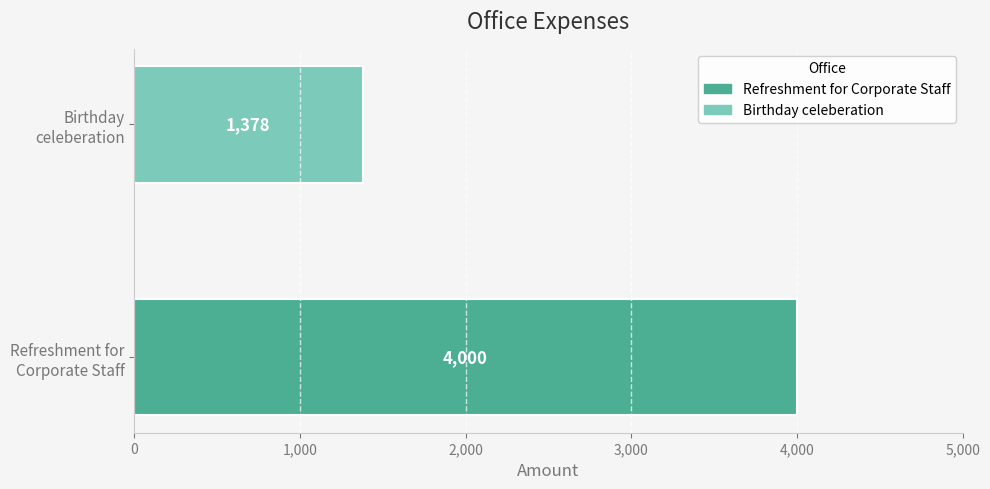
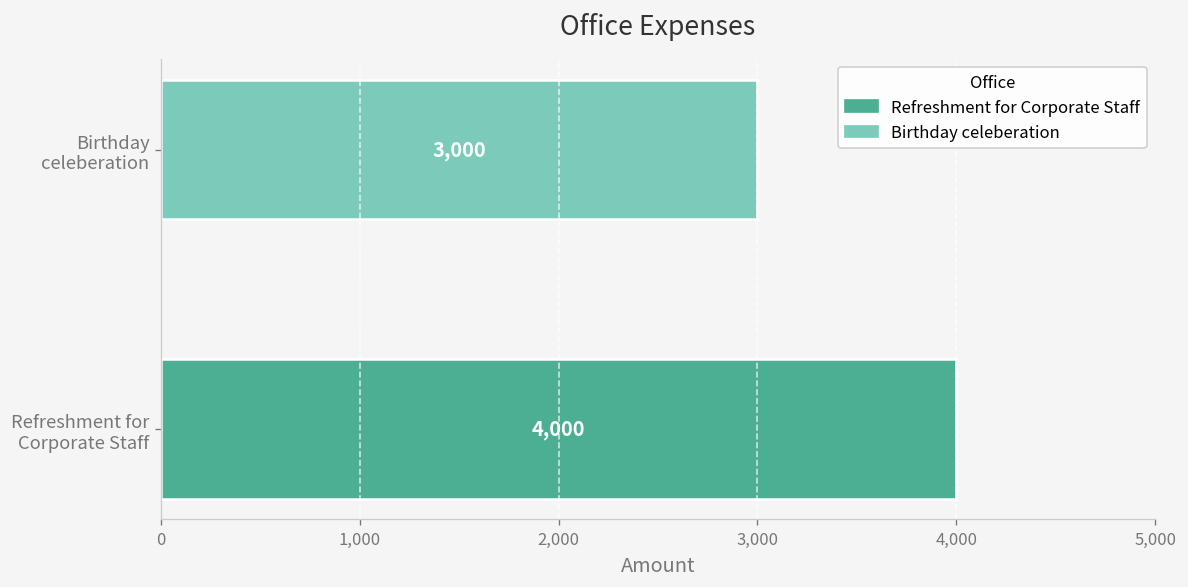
Birthday celeberation: 1,378 -> 3,000
